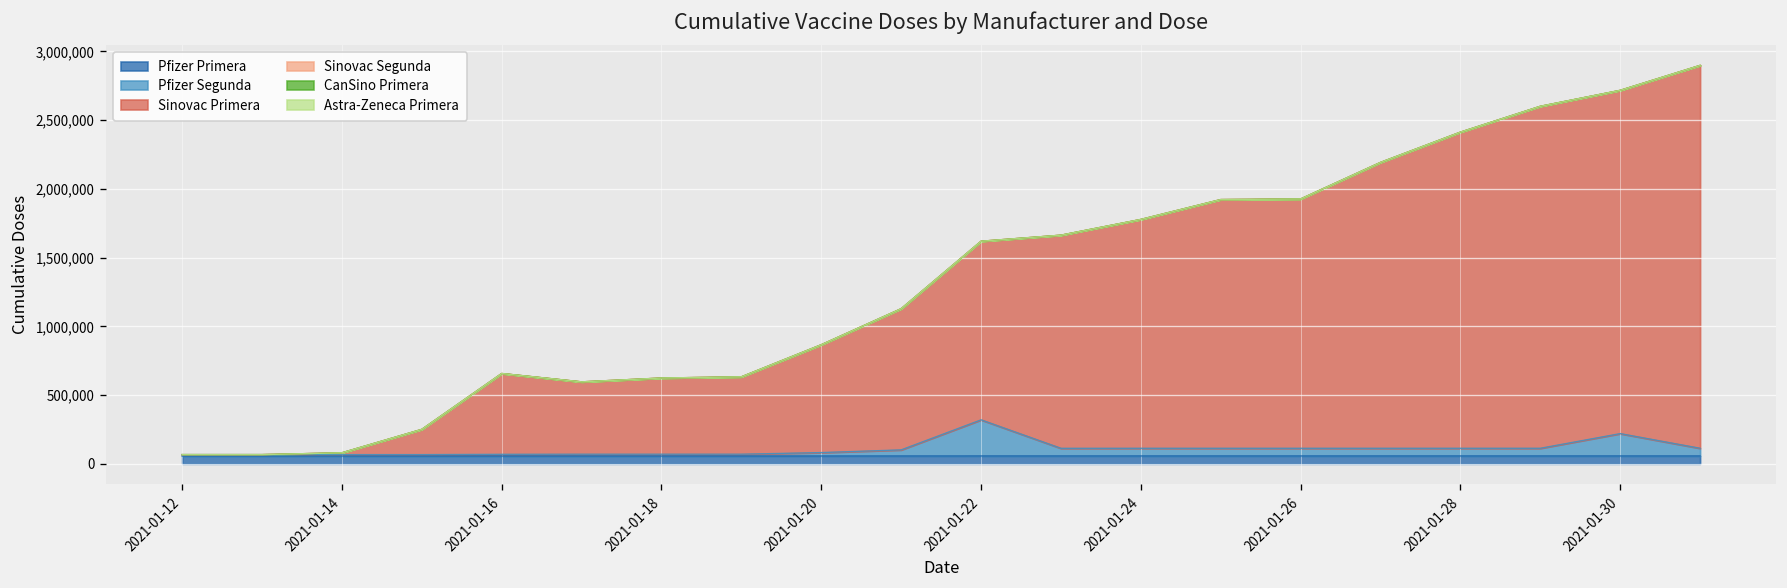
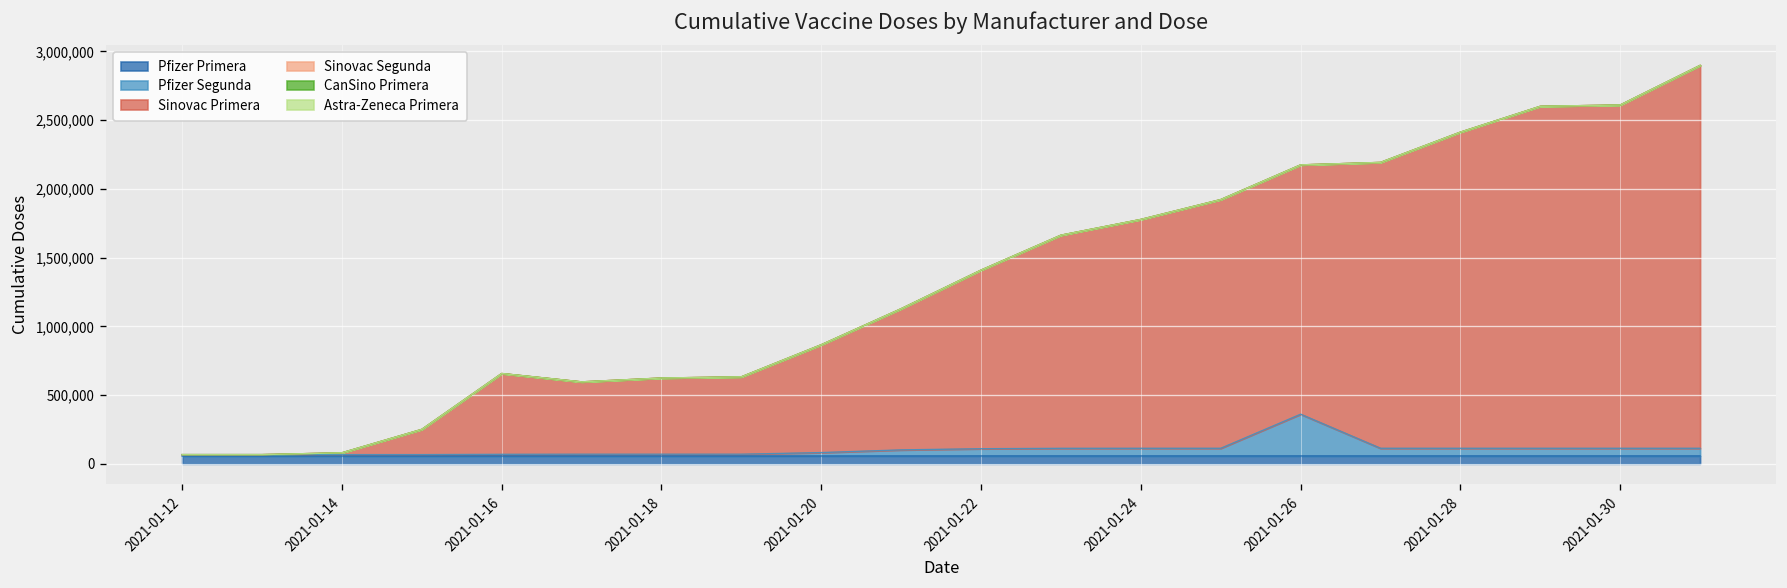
Pfizer Segunda, 2021-01-22: 260,000 -> 50,000
Pfizer Segunda, 2021-01-26: 60,000 -> 300,000
Pfizer Segunda, 2021-01-30: 160,000 -> 60,000
